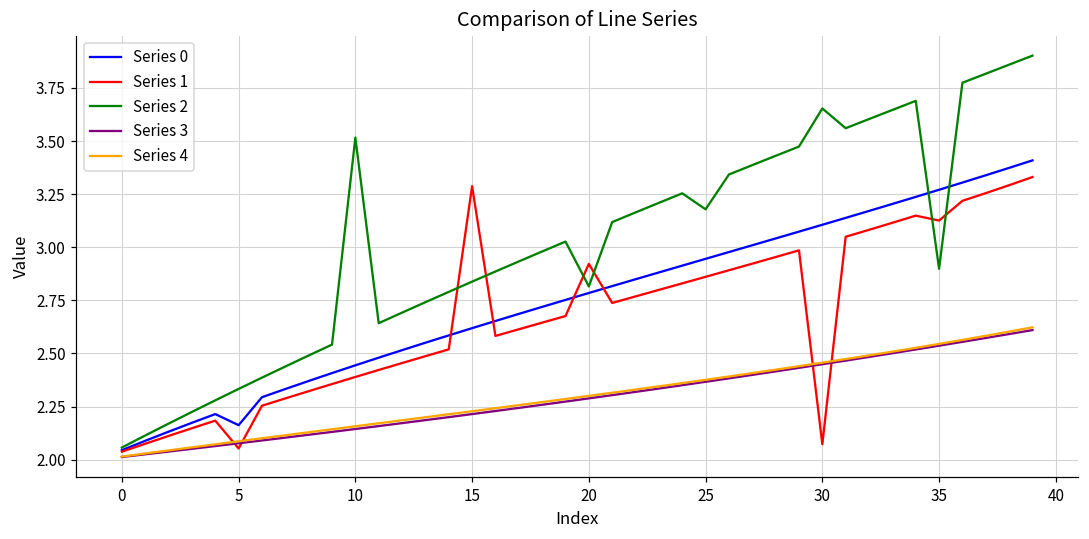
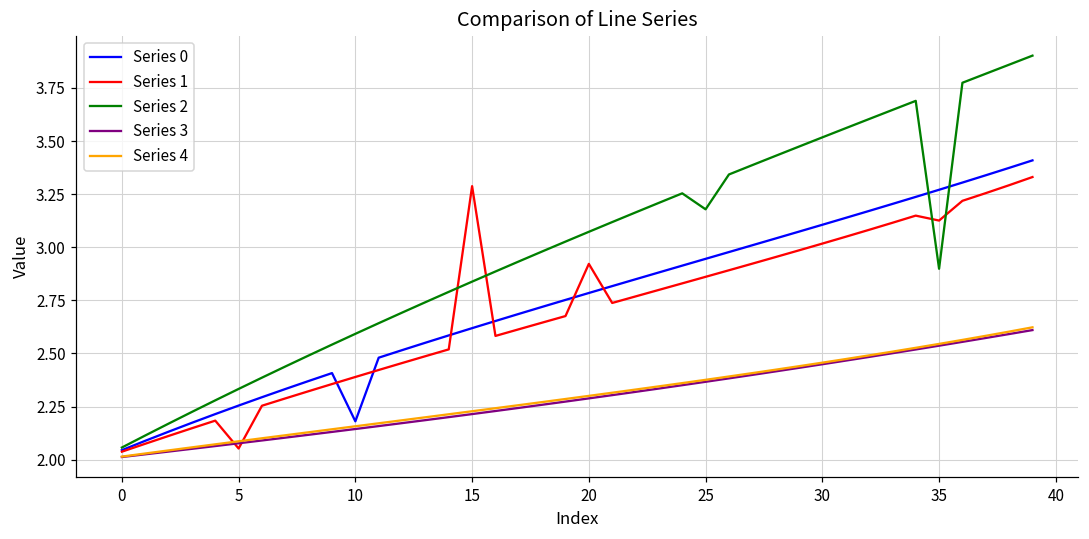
Series 0, 5: 2.16 -> 2.25
Series 0, 10: 2.44 -> 2.18
Series 2, 10: 3.52 -> 2.59
Series 2, 20: 2.82 -> 3.07
Series 1, 30: 2.07 -> 3.02
Series 2, 30: 3.65 -> 3.52
